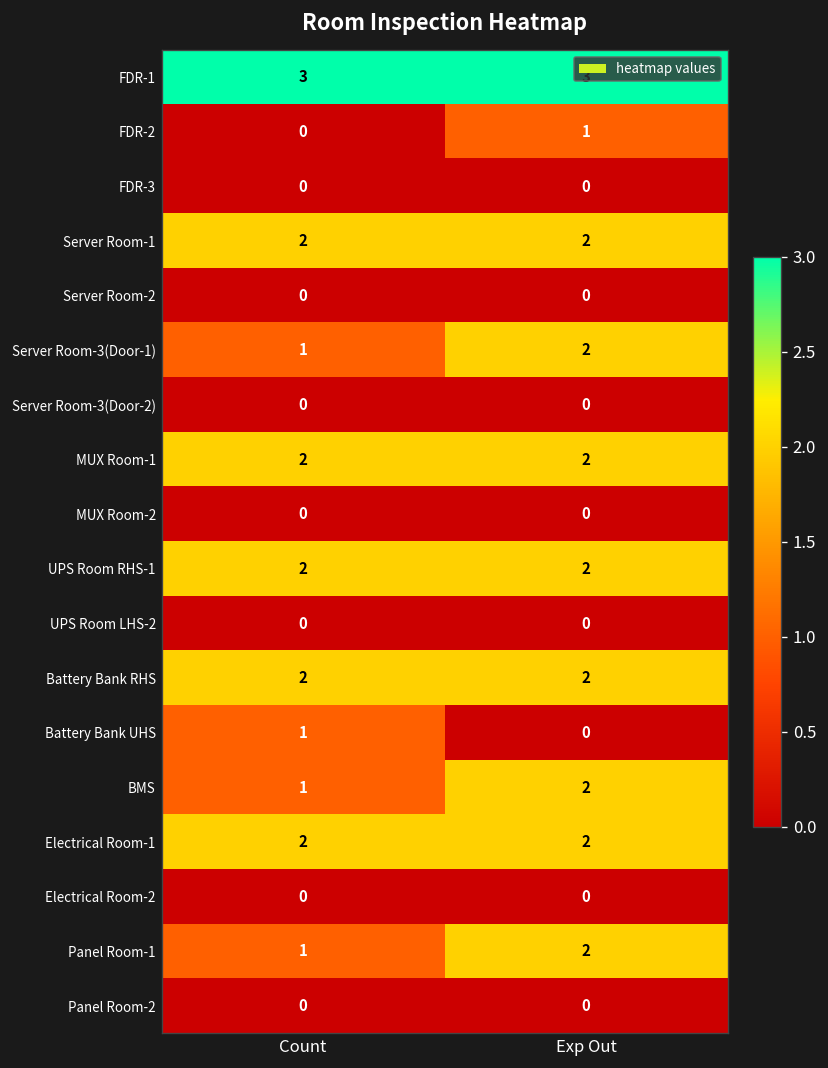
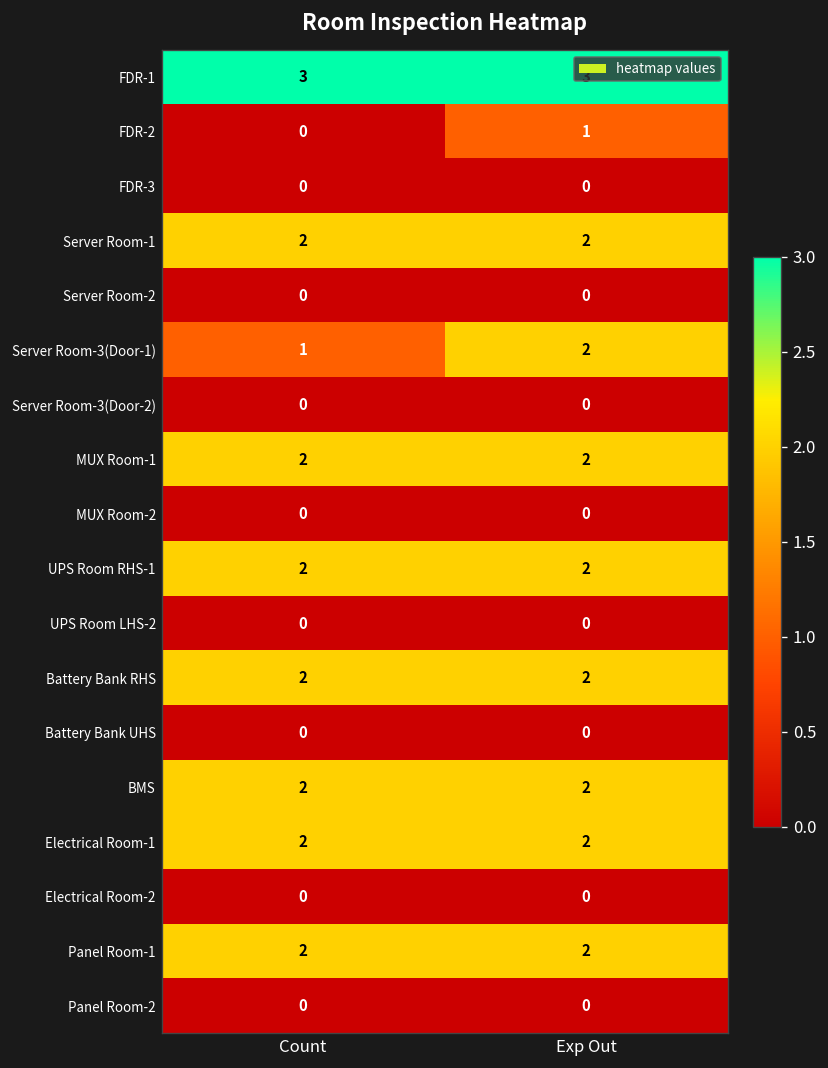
Battery Bank UHS, Count: 1 -> 0
BMS, Count: 1 -> 2
Panel Room-1, Count: 1 -> 2
